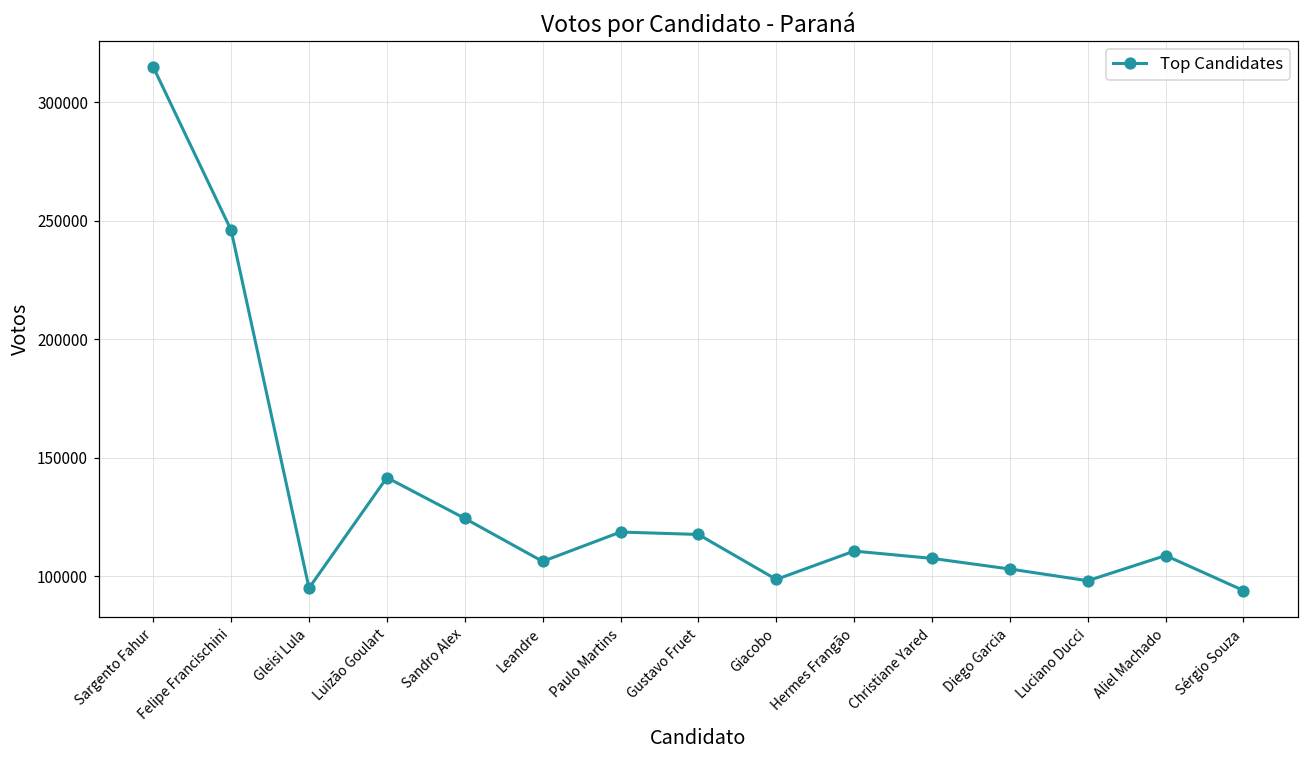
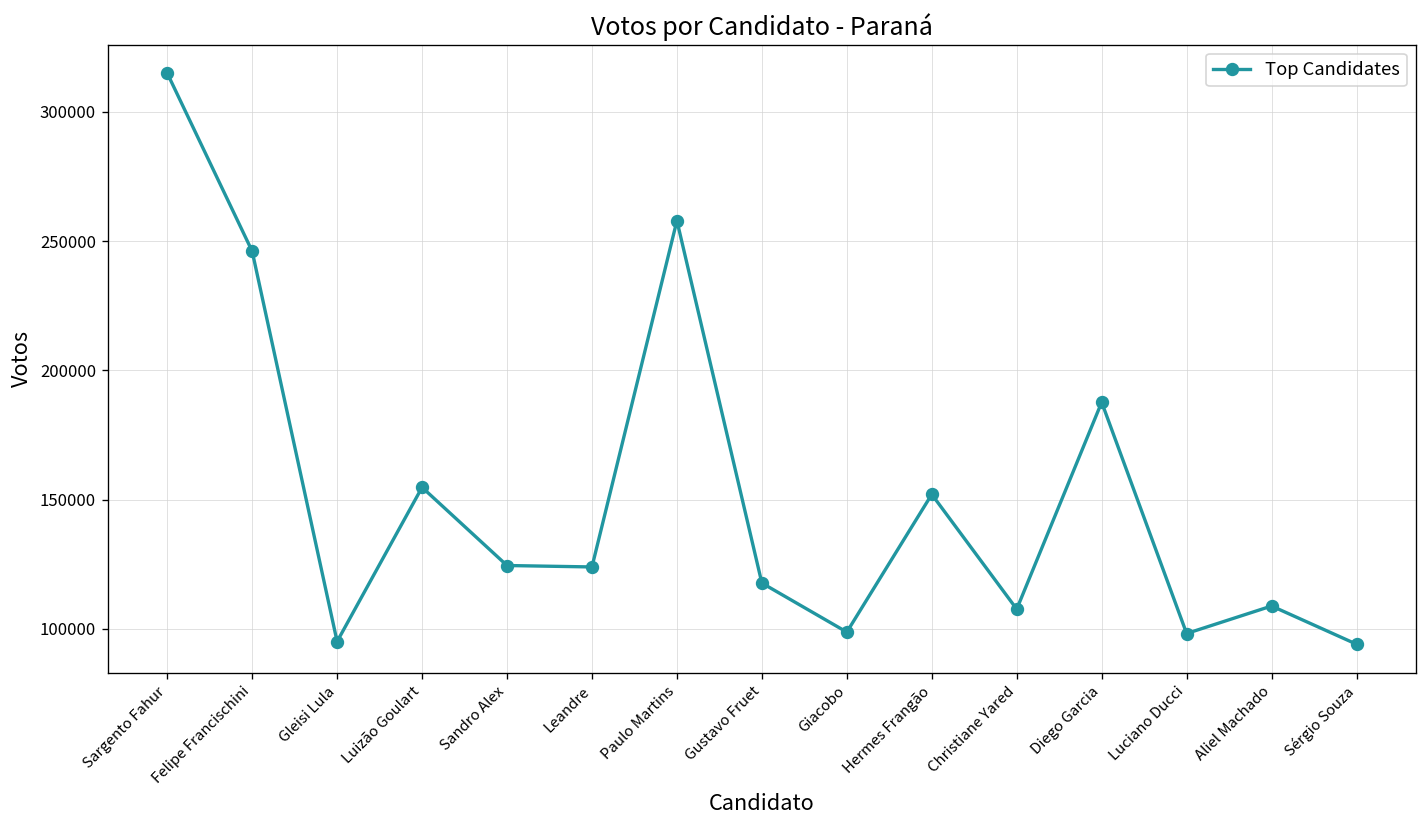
Luizão Goulart: 142000 -> 155000
Leandre: 106000 -> 124000
Paulo Martins: 119000 -> 258000
Hermes Frangão: 111000 -> 152000
Diego Garcia: 103000 -> 188000
